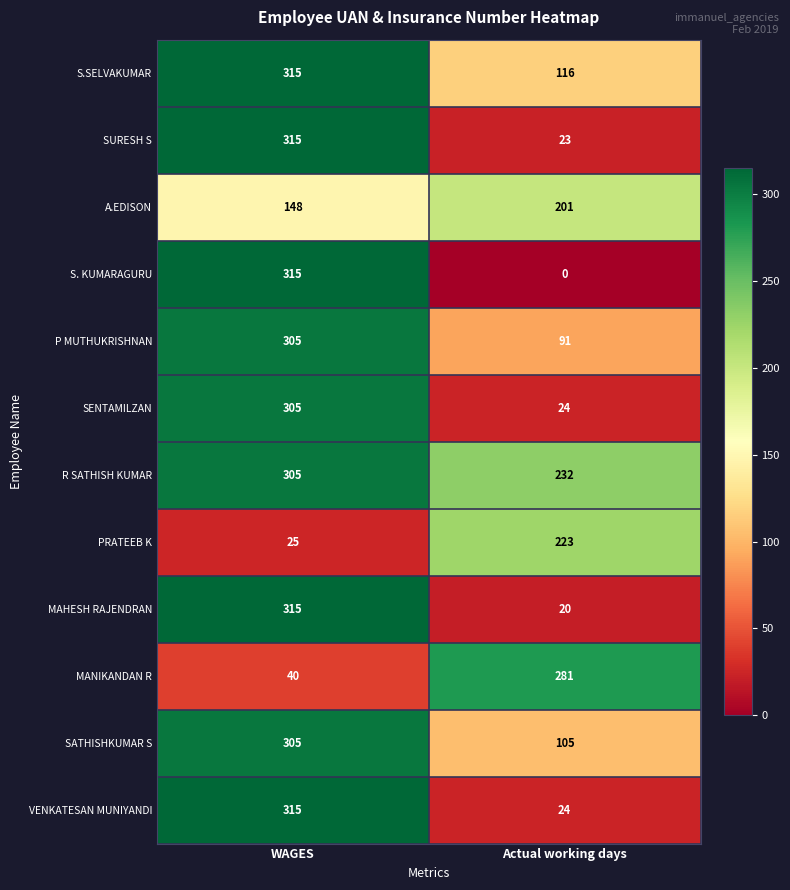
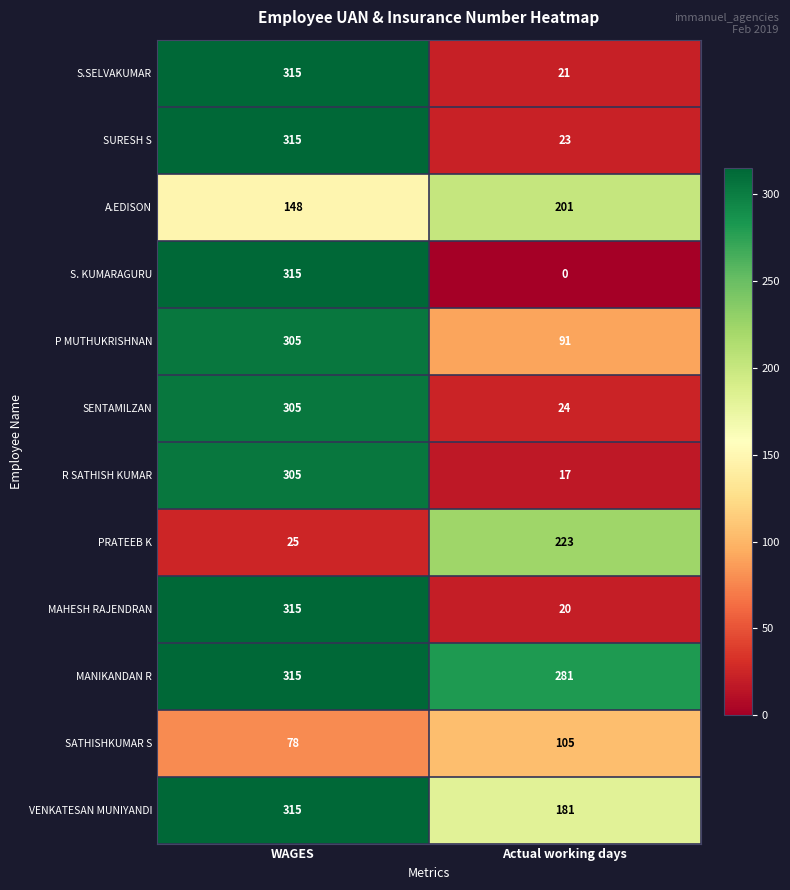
S.SELVAKUMAR, Actual working days: 116 -> 21
R SATHISH KUMAR, Actual working days: 232 -> 17
MANIKANDAN R, WAGES: 40 -> 315
SATHISHKUMAR S, WAGES: 305 -> 78
VENKATESAN MUNIYANDI, Actual working days: 24 -> 181
